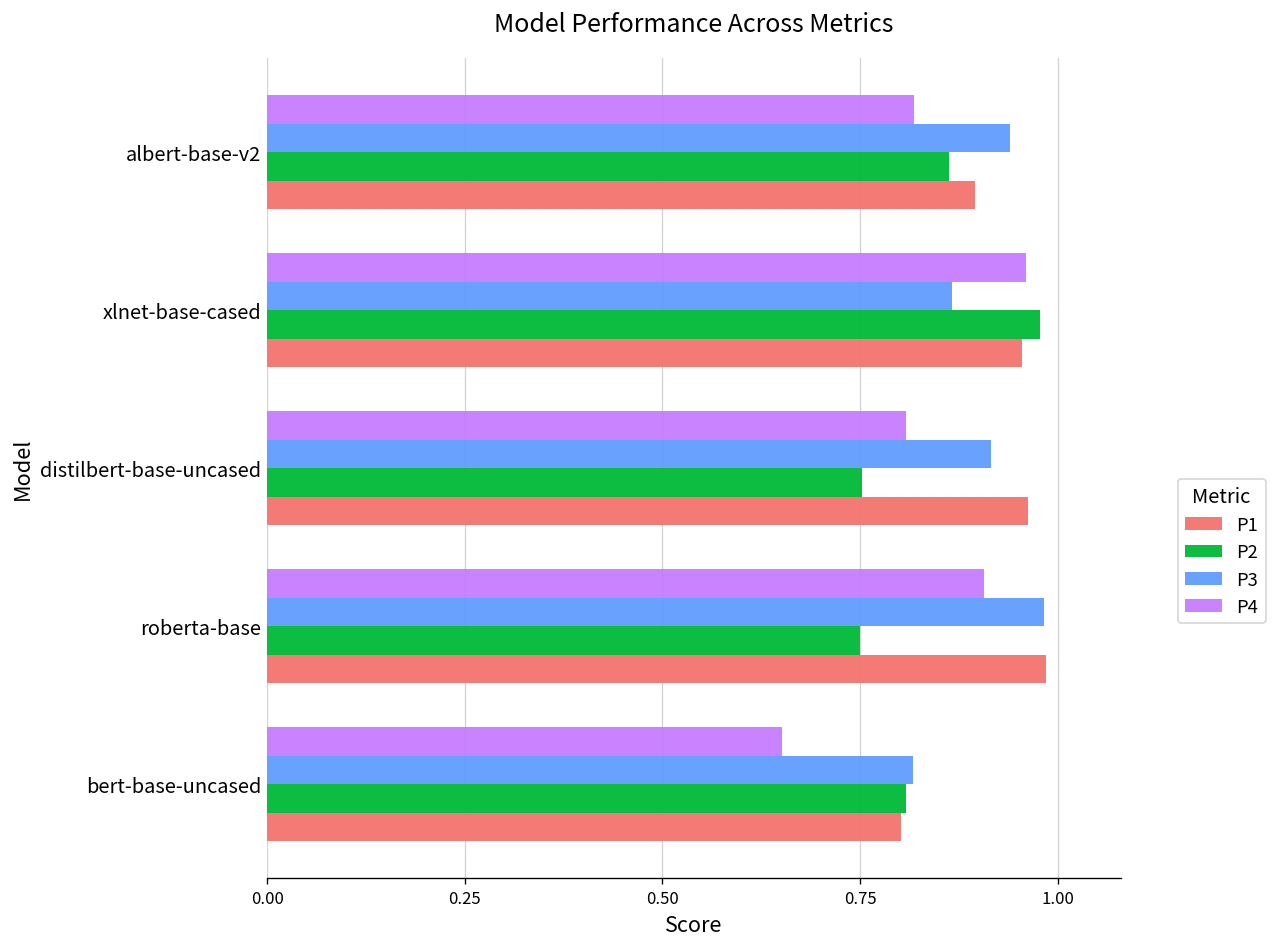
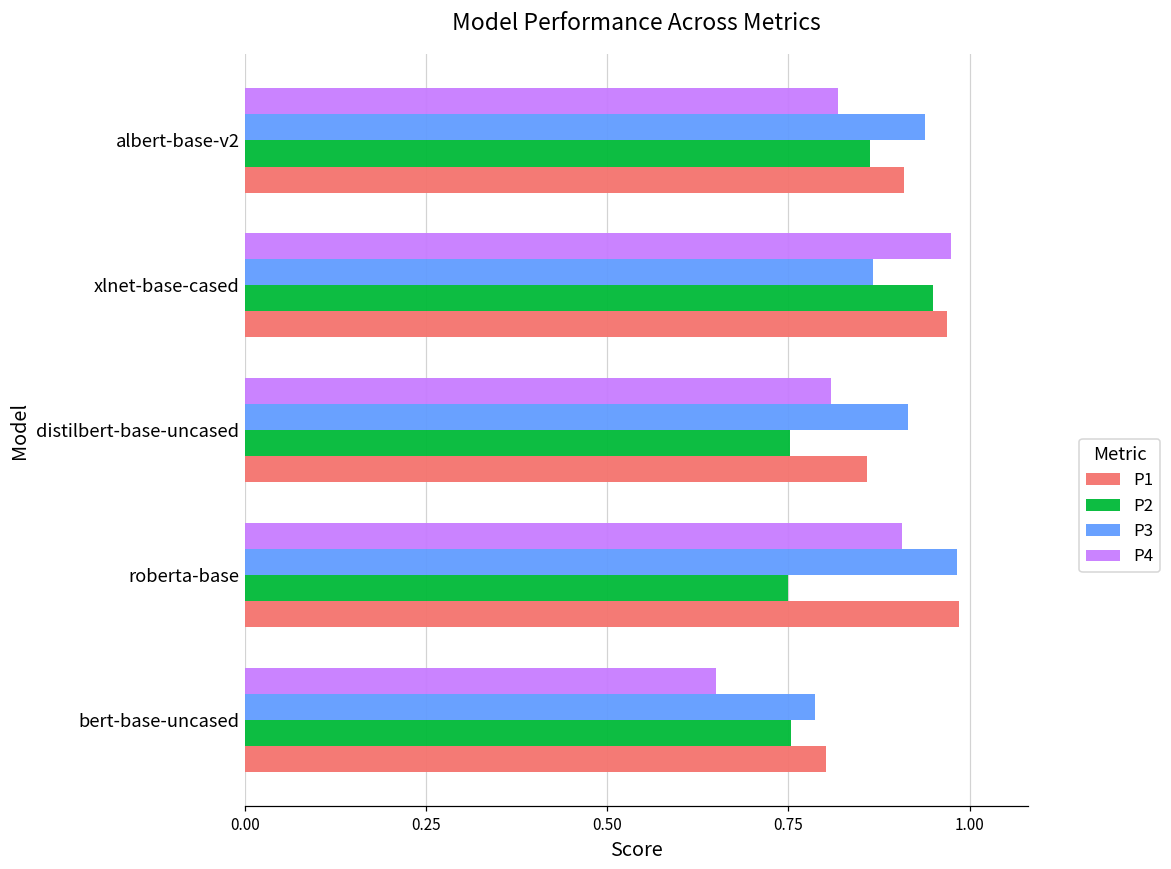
P1, albert-base-v2: 0.90 -> 0.91
P4, xlnet-base-cased: 0.96 -> 0.97
P2, xlnet-base-cased: 0.98 -> 0.95
P1, xlnet-base-cased: 0.95 -> 0.97
P1, distilbert-base-uncased: 0.96 -> 0.86
P3, bert-base-uncased: 0.82 -> 0.79
P2, bert-base-uncased: 0.81 -> 0.75
